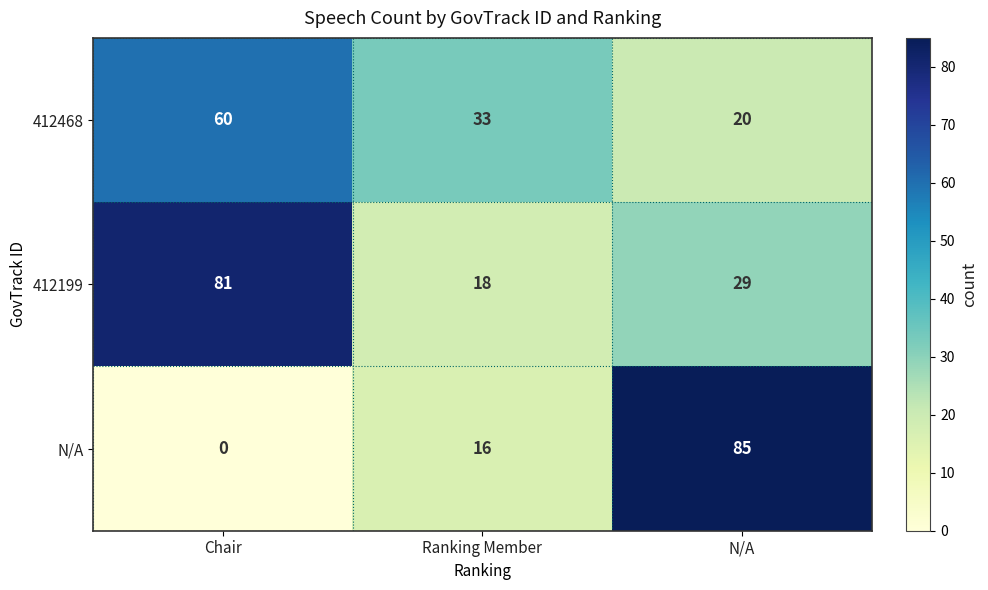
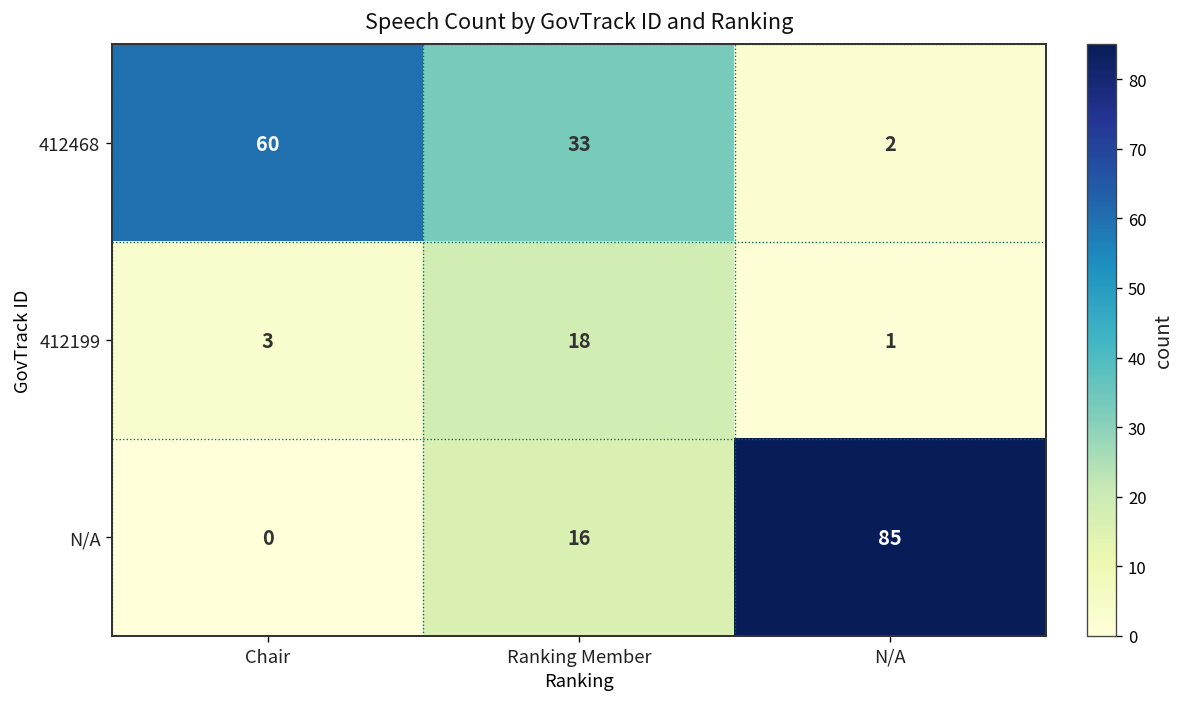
412468, N/A: 20 -> 2
412199, Chair: 81 -> 3
412199, N/A: 29 -> 1
